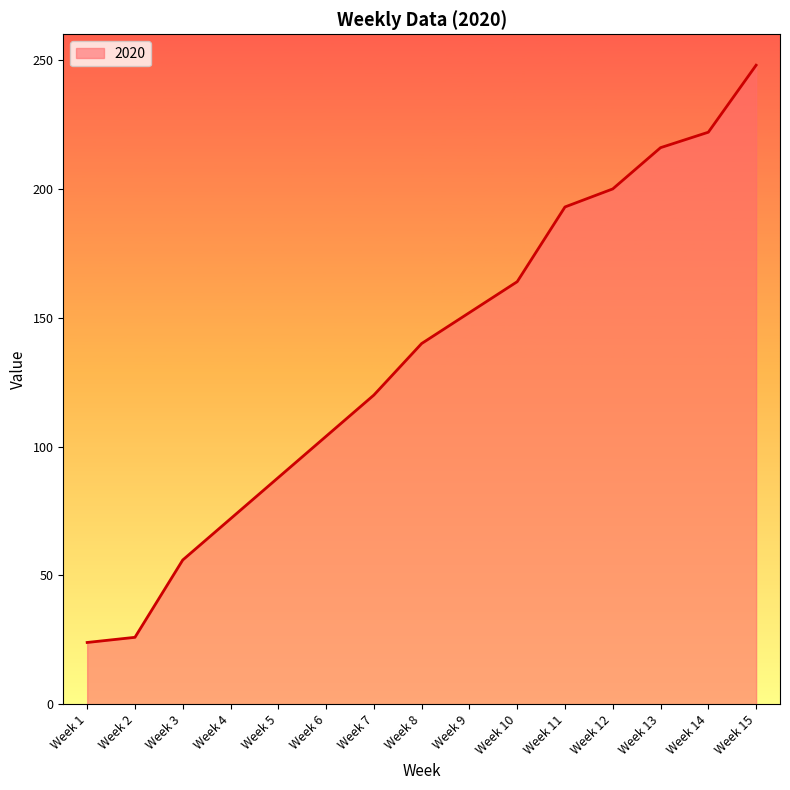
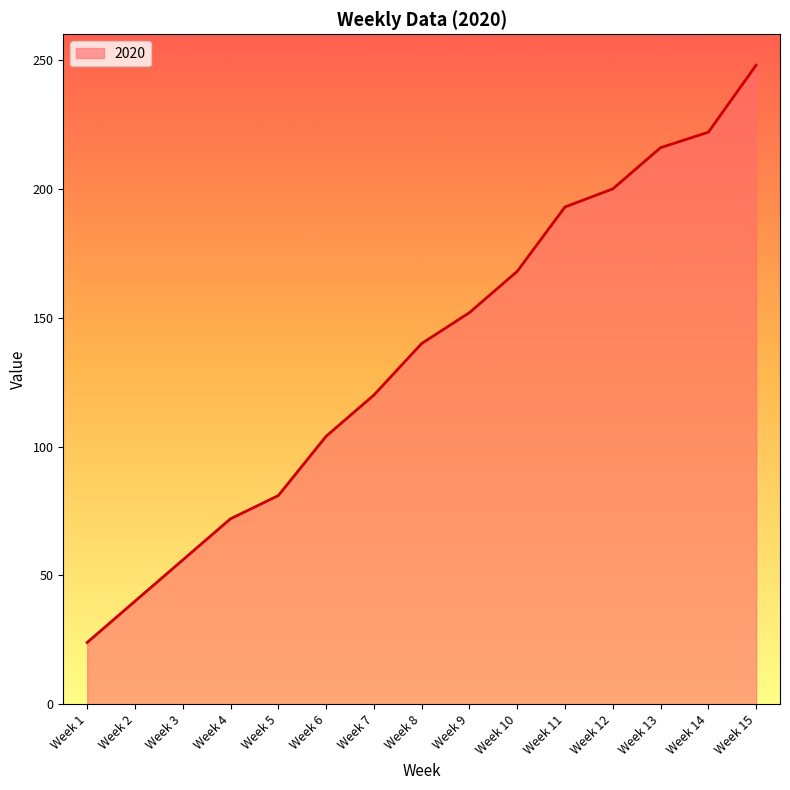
Week 2: 26 -> 40
Week 5: 88 -> 81
Week 10: 164 -> 168
